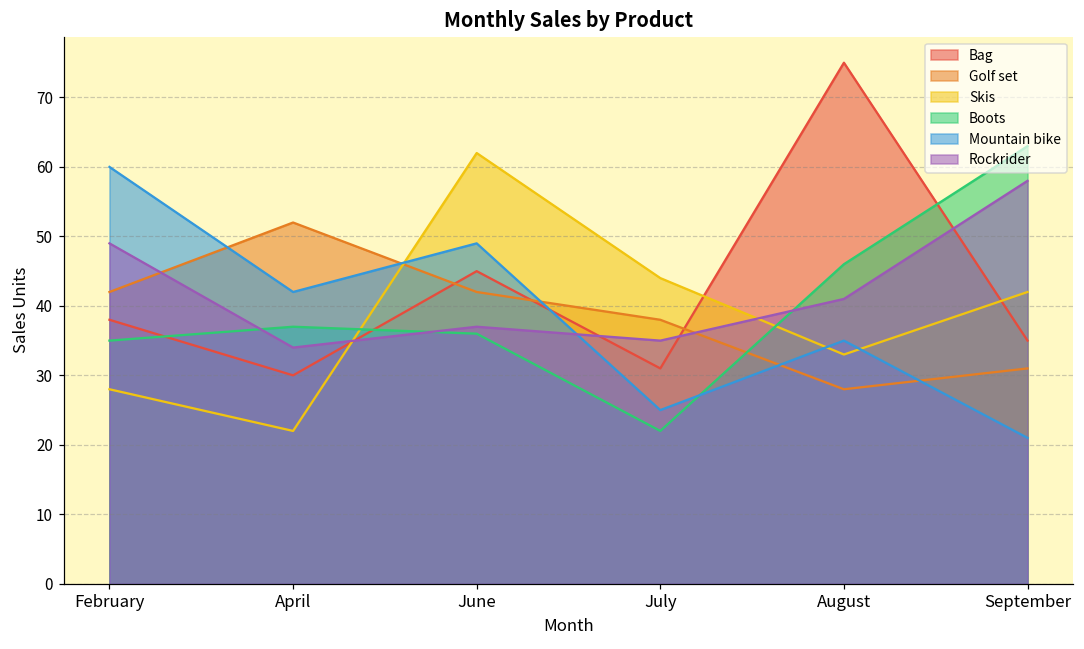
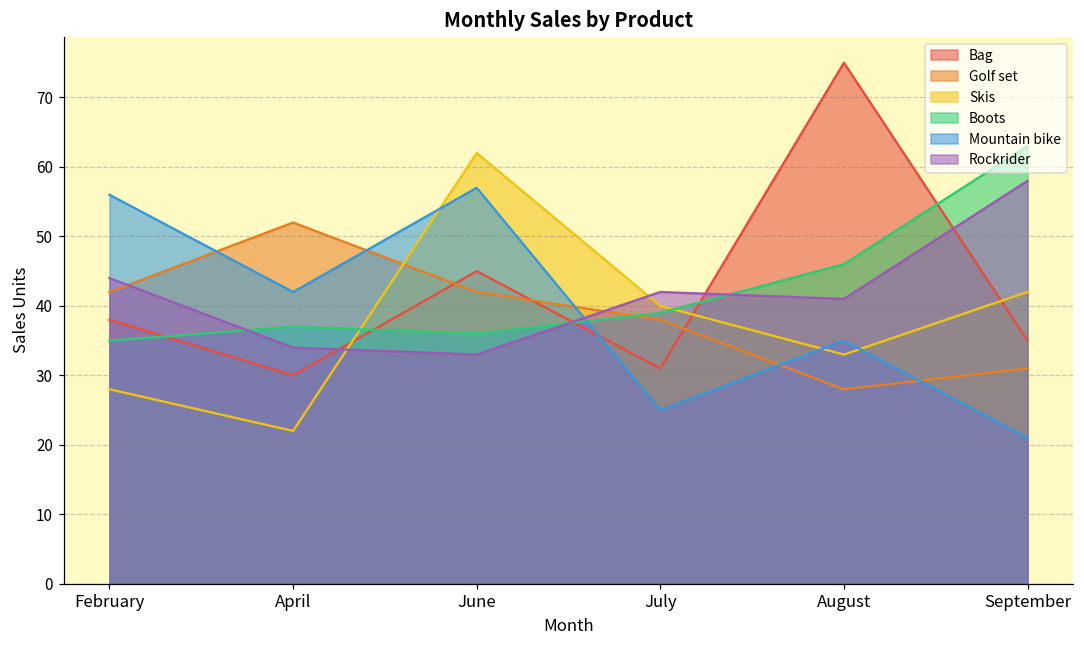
Mountain bike, February: 60 -> 56
Rockrider, February: 49 -> 44
Mountain bike, June: 49 -> 57
Rockrider, June: 37 -> 33
Skis, July: 44 -> 40
Boots, July: 22 -> 39
Rockrider, July: 35 -> 42
